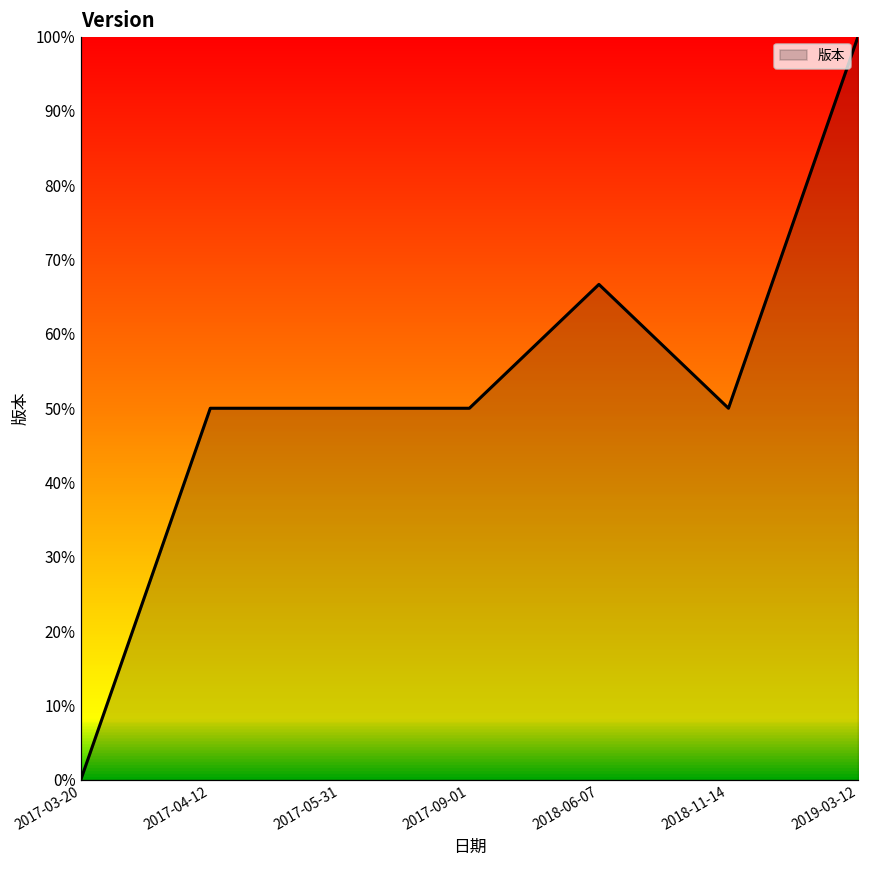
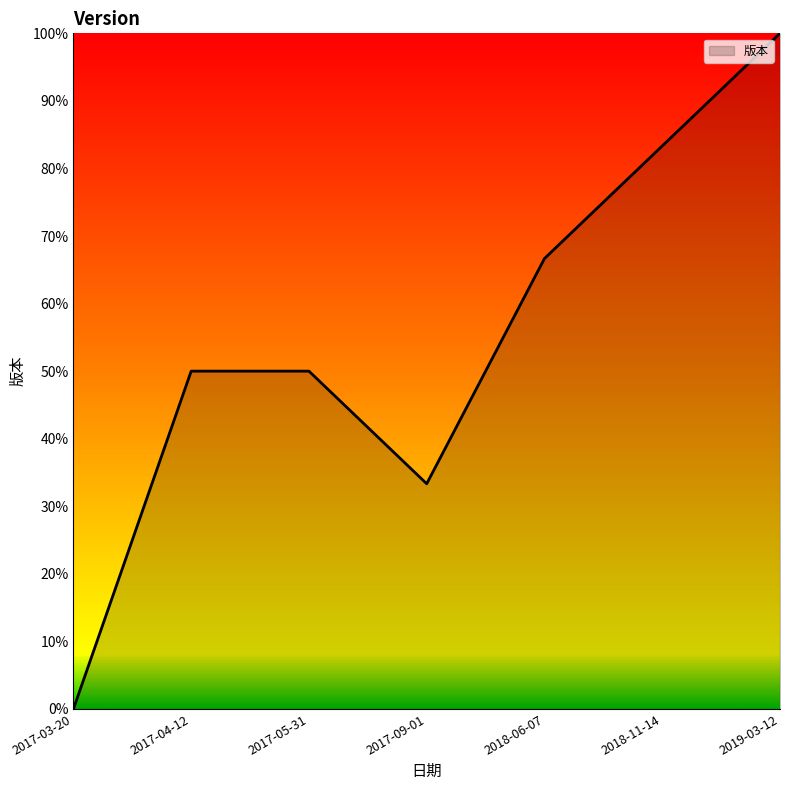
2017-09-01: 50% -> 33%
2018-11-14: 50% -> 83%
